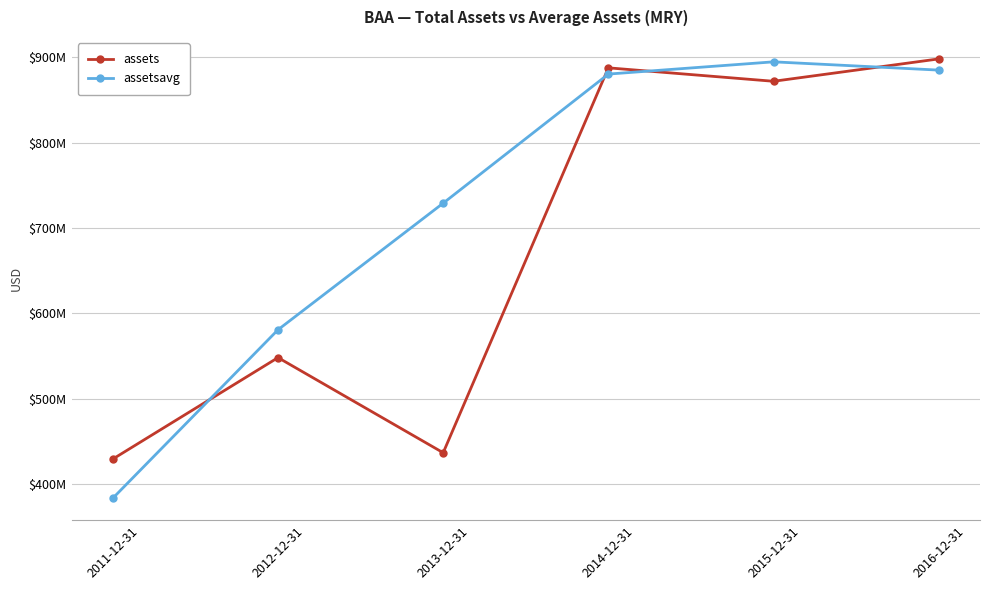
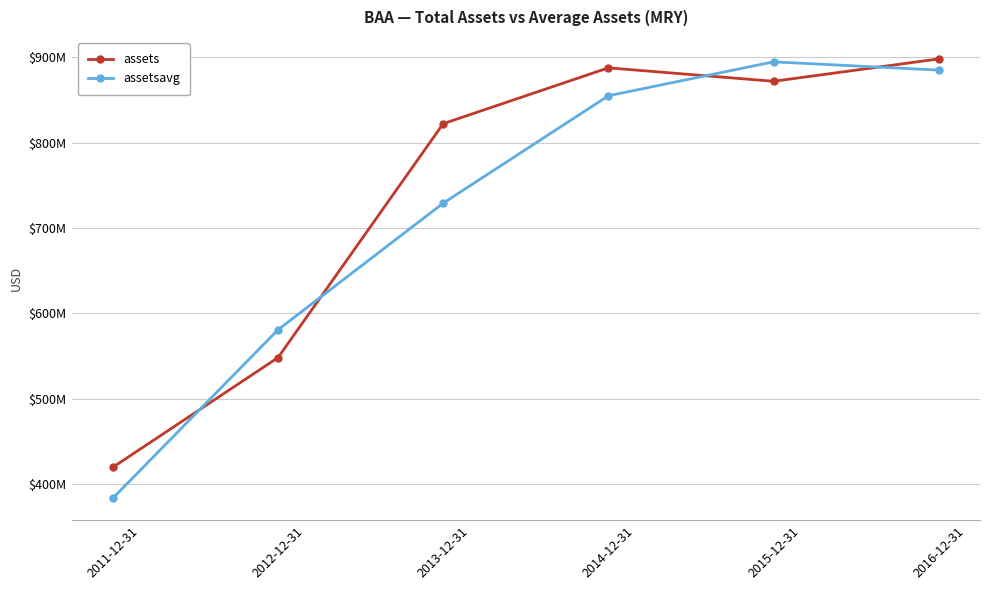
assets, 2011-12-31: $430000000 -> $420000000
assets, 2013-12-31: $440000000 -> $820000000
assetsavg, 2014-12-31: $880000000 -> $850000000
